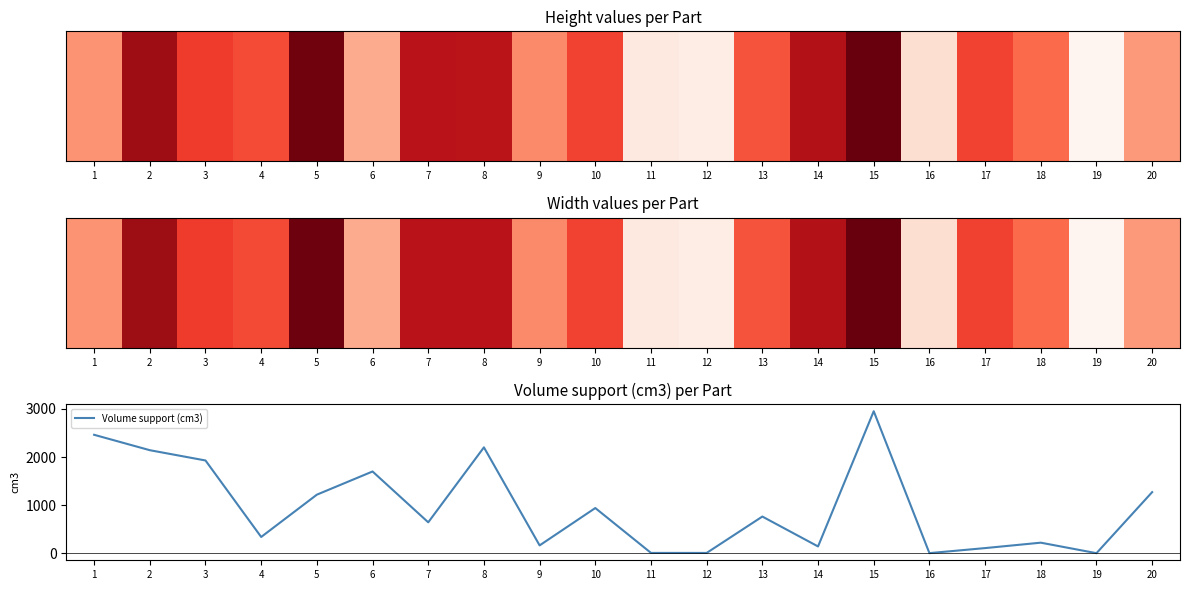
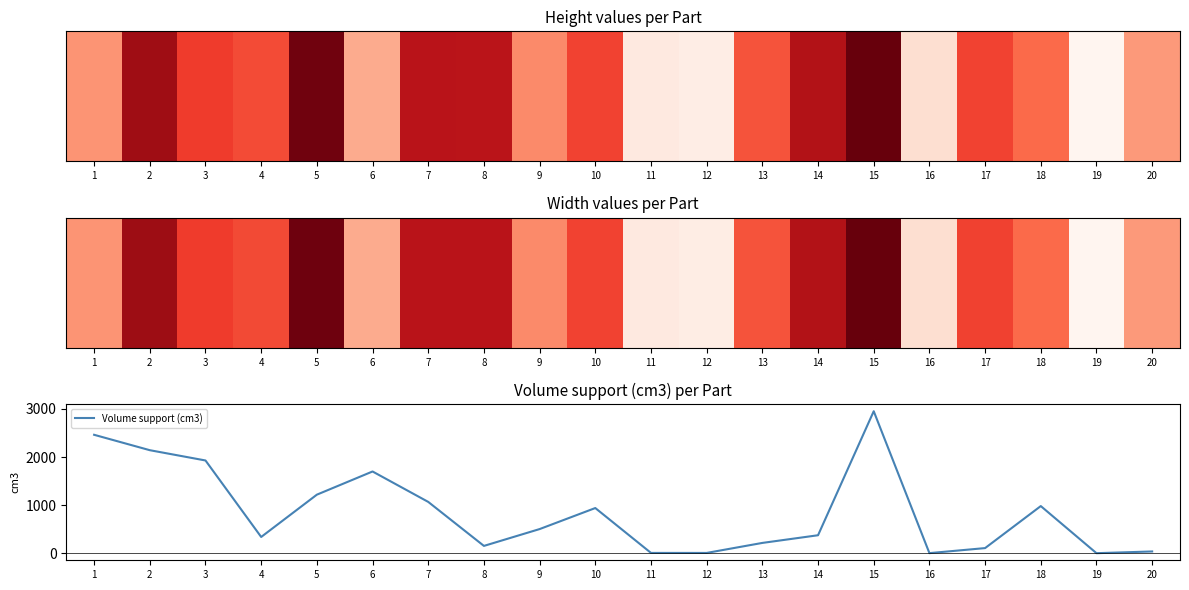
7: 600 -> 1100
8: 2200 -> 200
9: 200 -> 500
13: 800 -> 200
14: 100 -> 400
18: 200 -> 1000
20: 1300 -> 0
